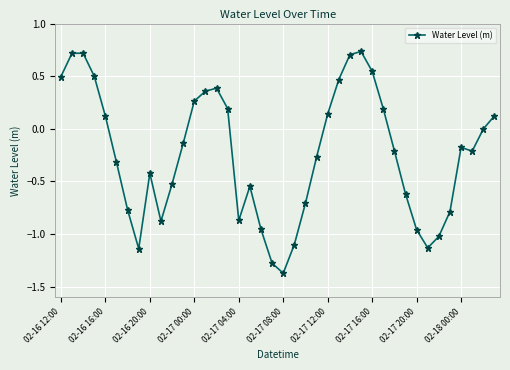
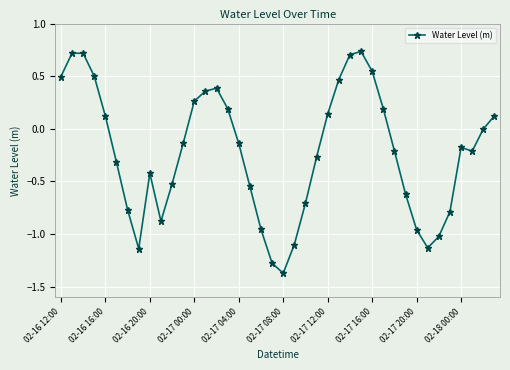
02-17 04:00: -0.87 -> -0.14
